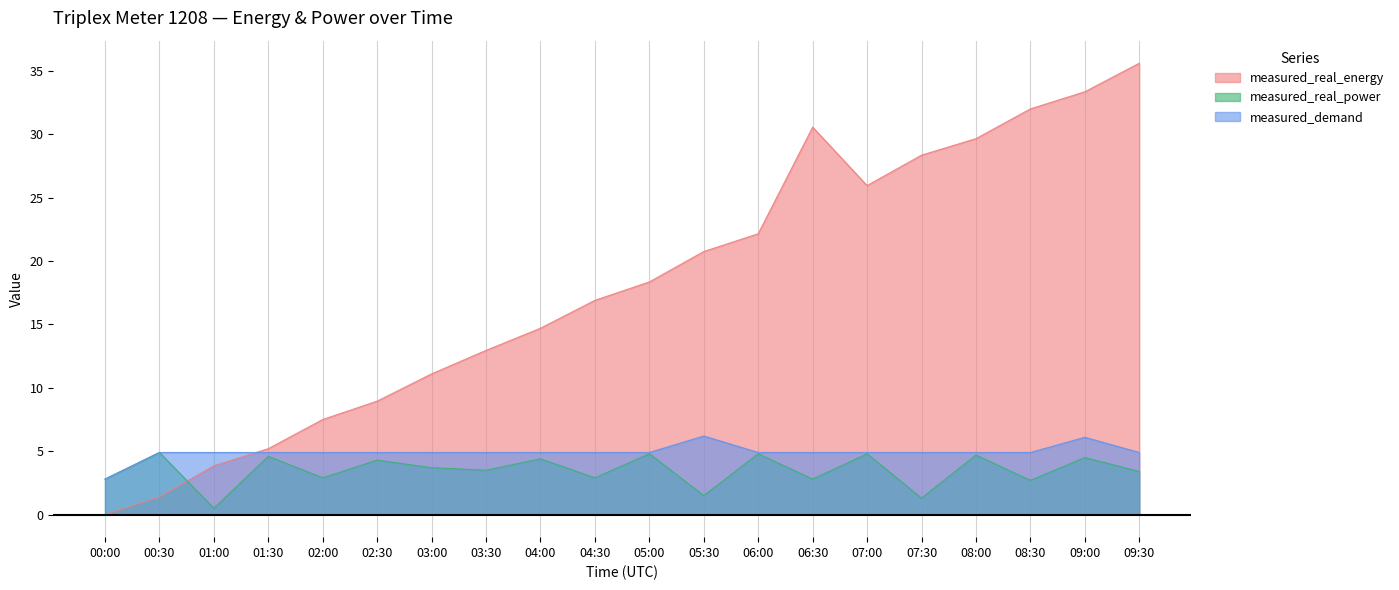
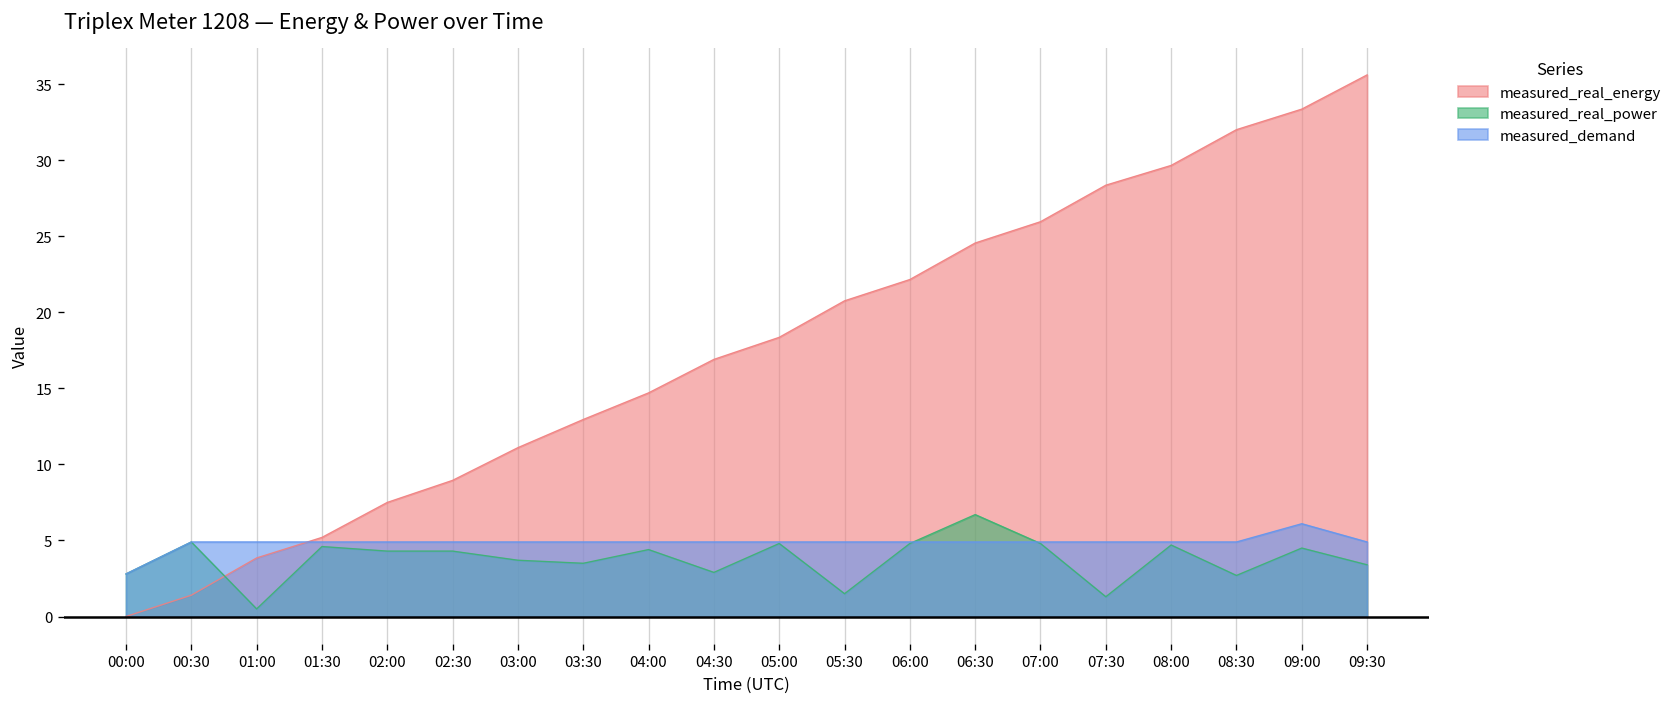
measured_real_power, 02:00: 2.9 -> 4.3
measured_demand, 05:30: 6.2 -> 4.9
measured_real_energy, 06:30: 30.6 -> 24.6
measured_real_power, 06:30: 2.8 -> 6.7
